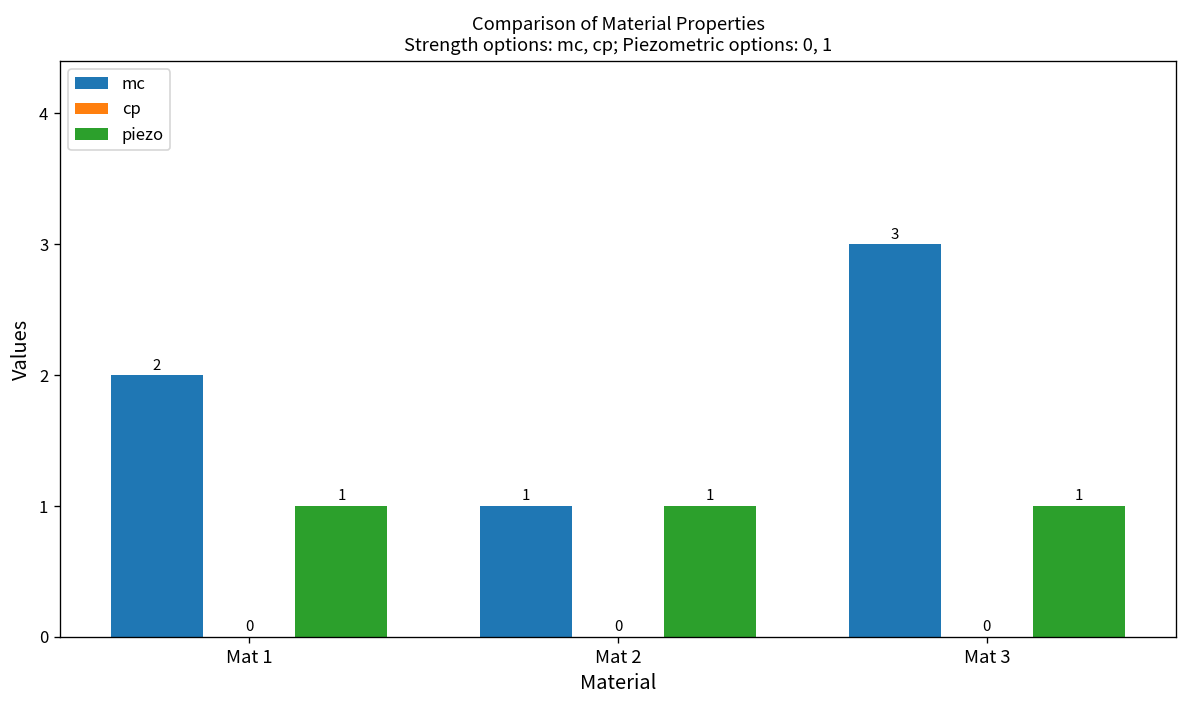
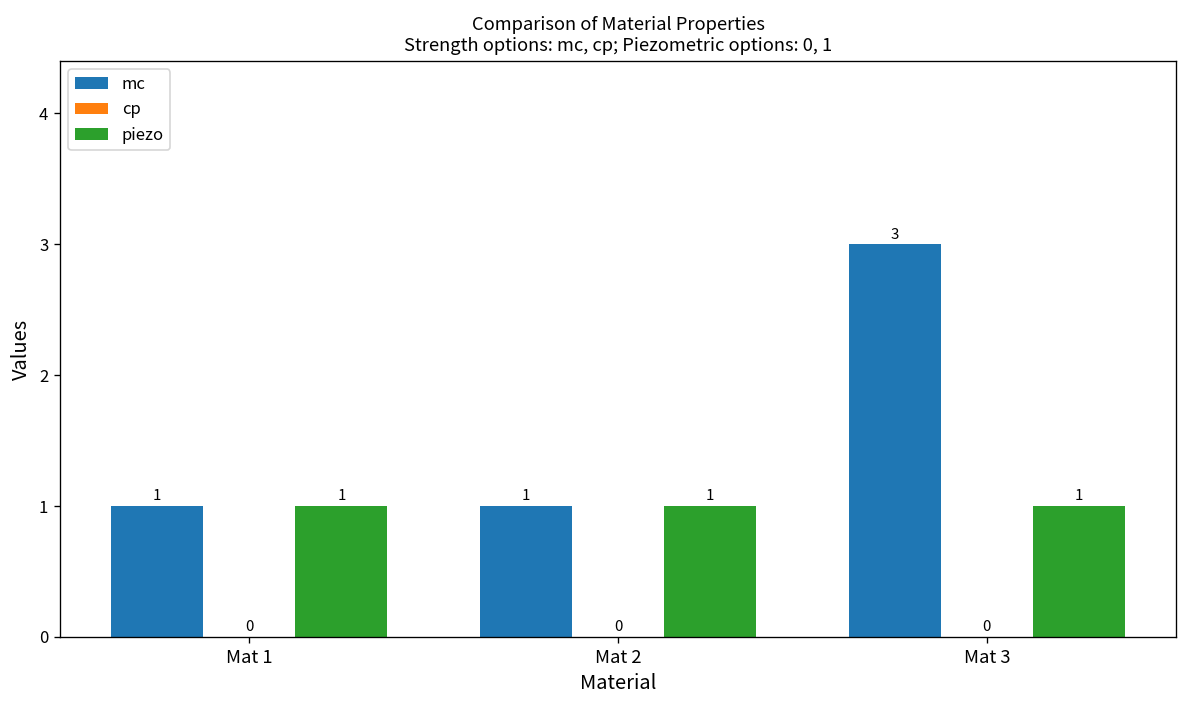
mc, Mat 1: 2 -> 1
